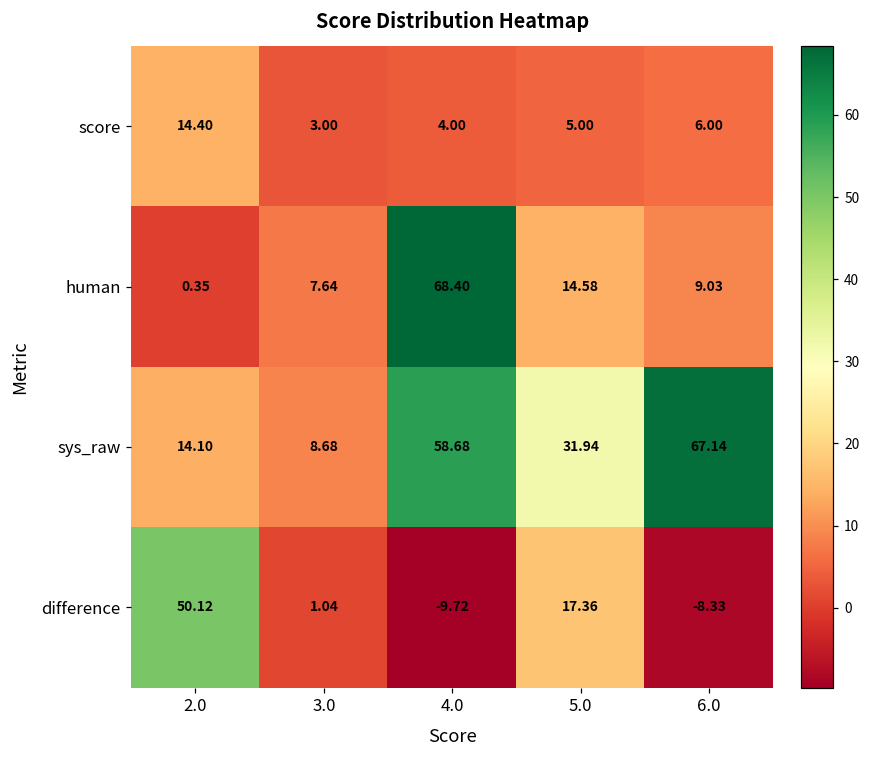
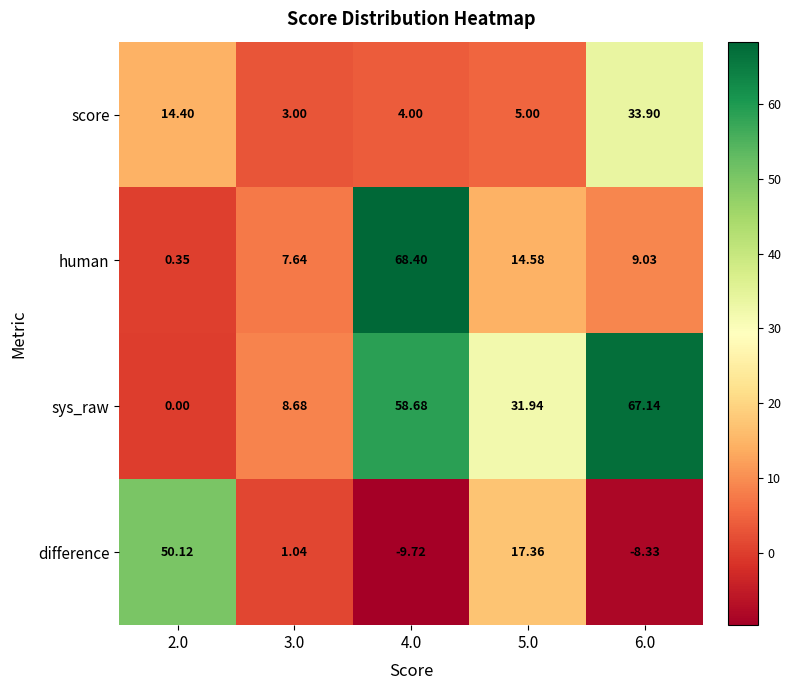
score, 6.0: 6.00 -> 33.90
sys_raw, 2.0: 14.10 -> 0.00
